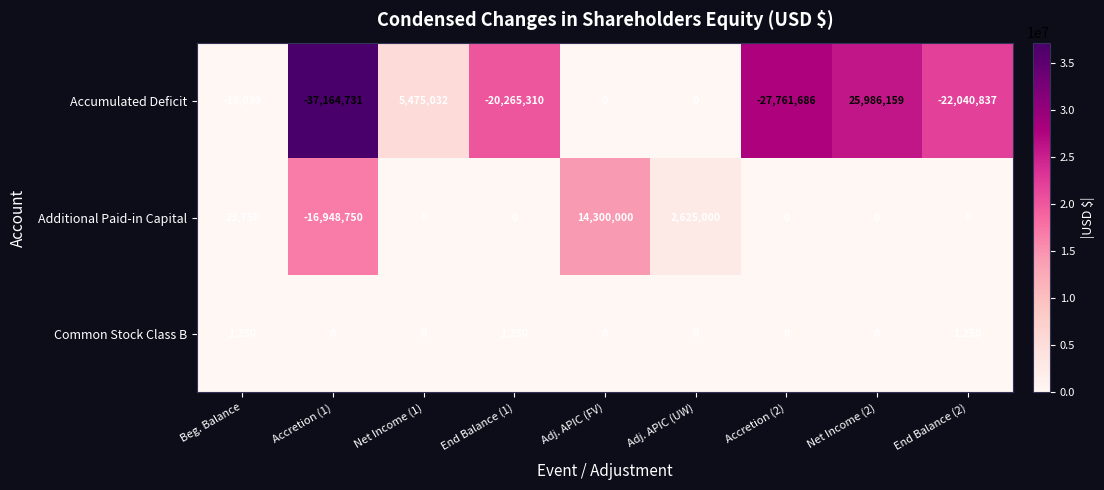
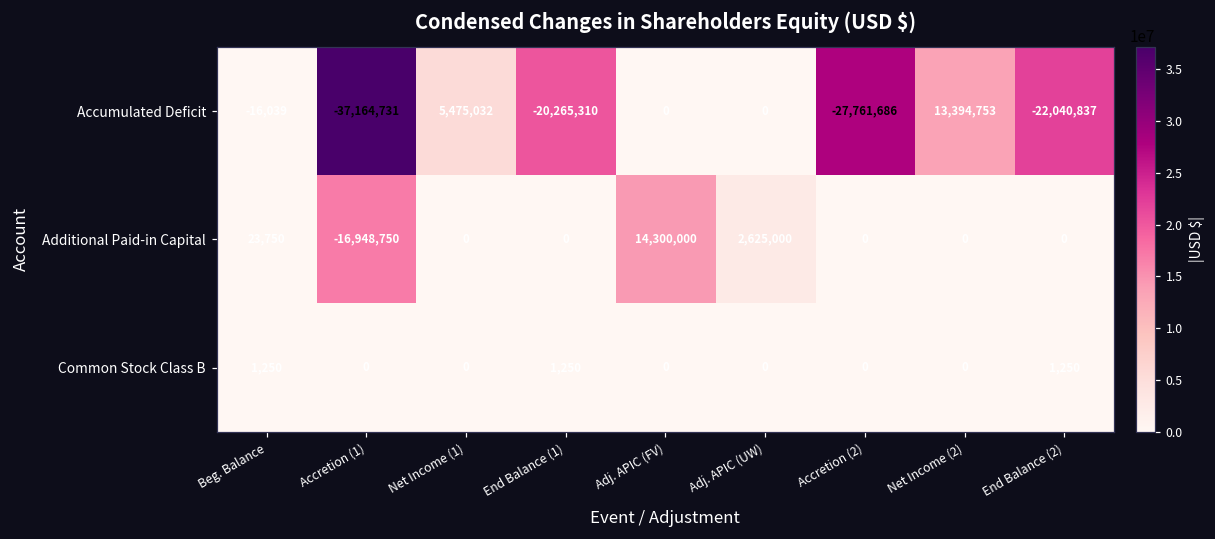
Accumulated Deficit, Net Income (2): 25,986,159 -> 13,394,753
